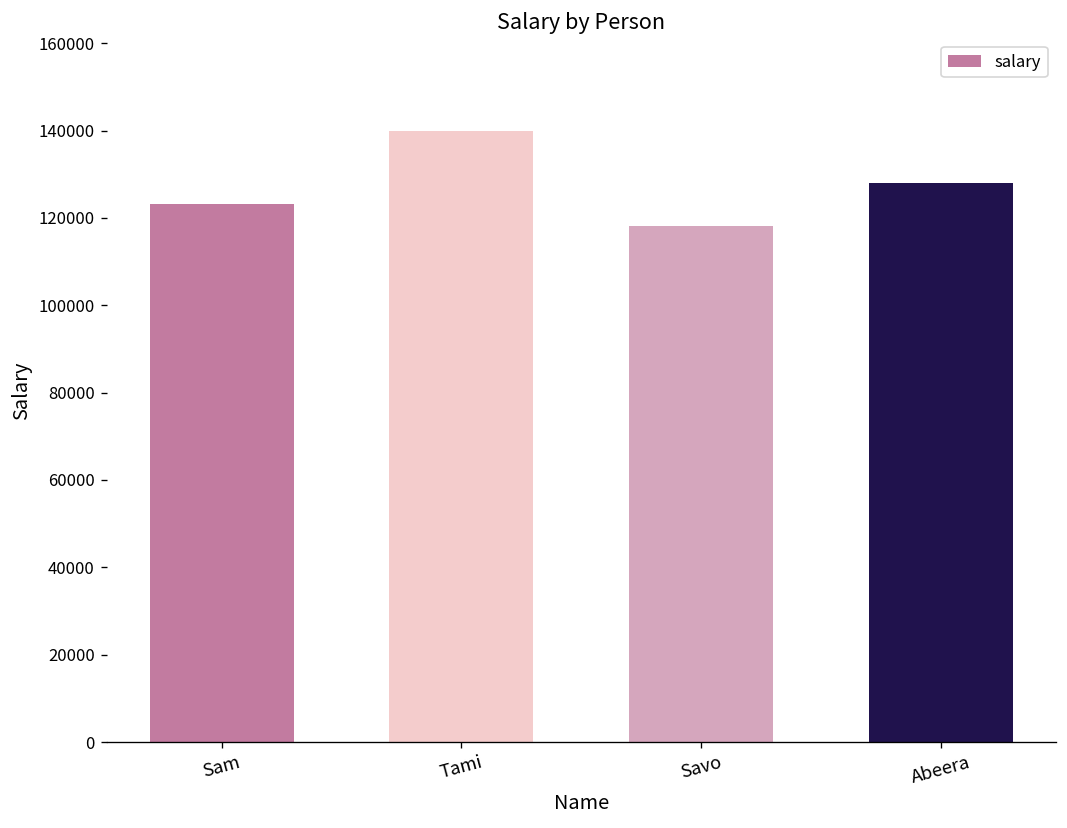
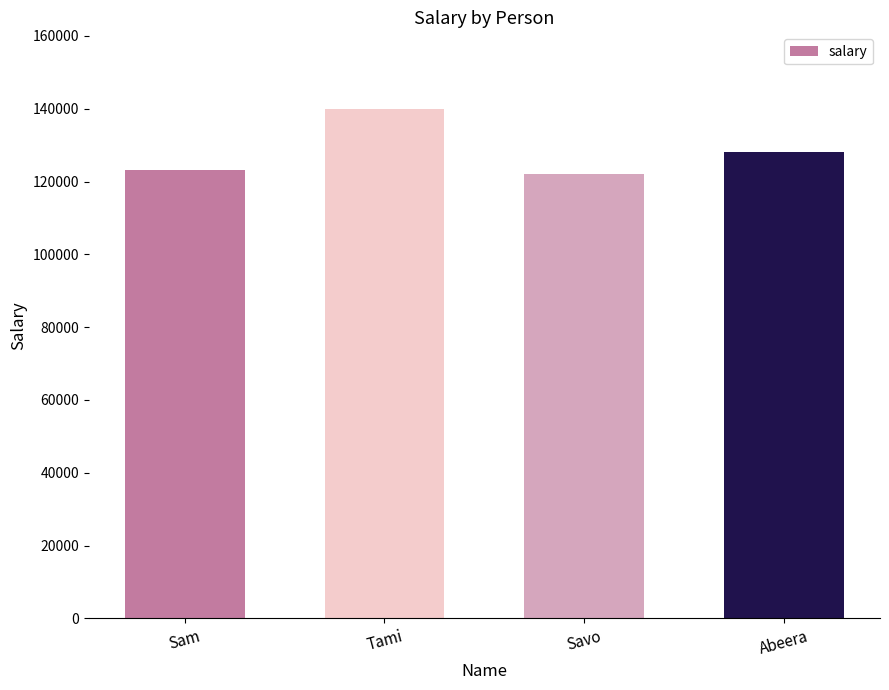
Savo: 118000 -> 122000
